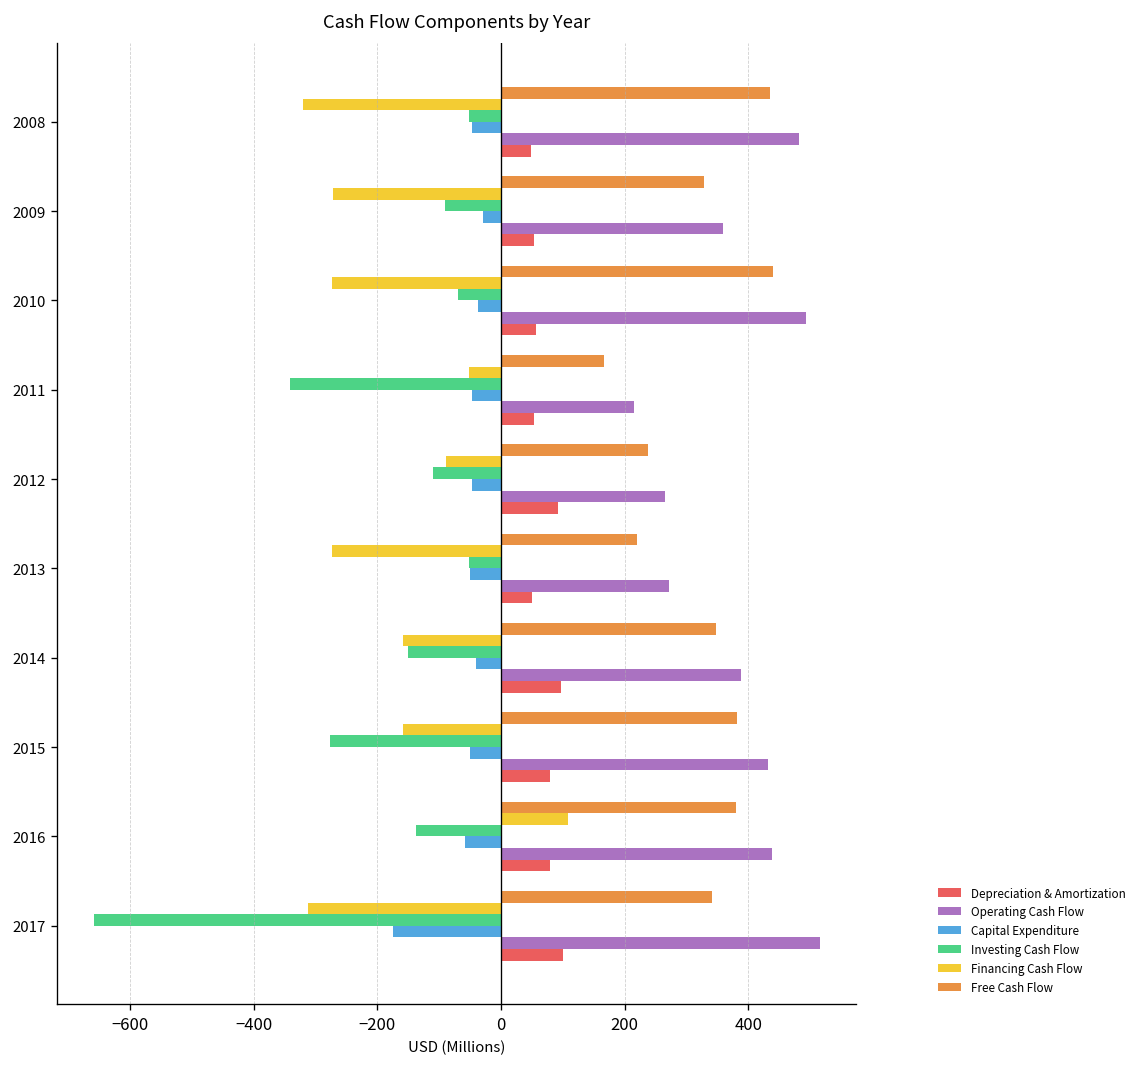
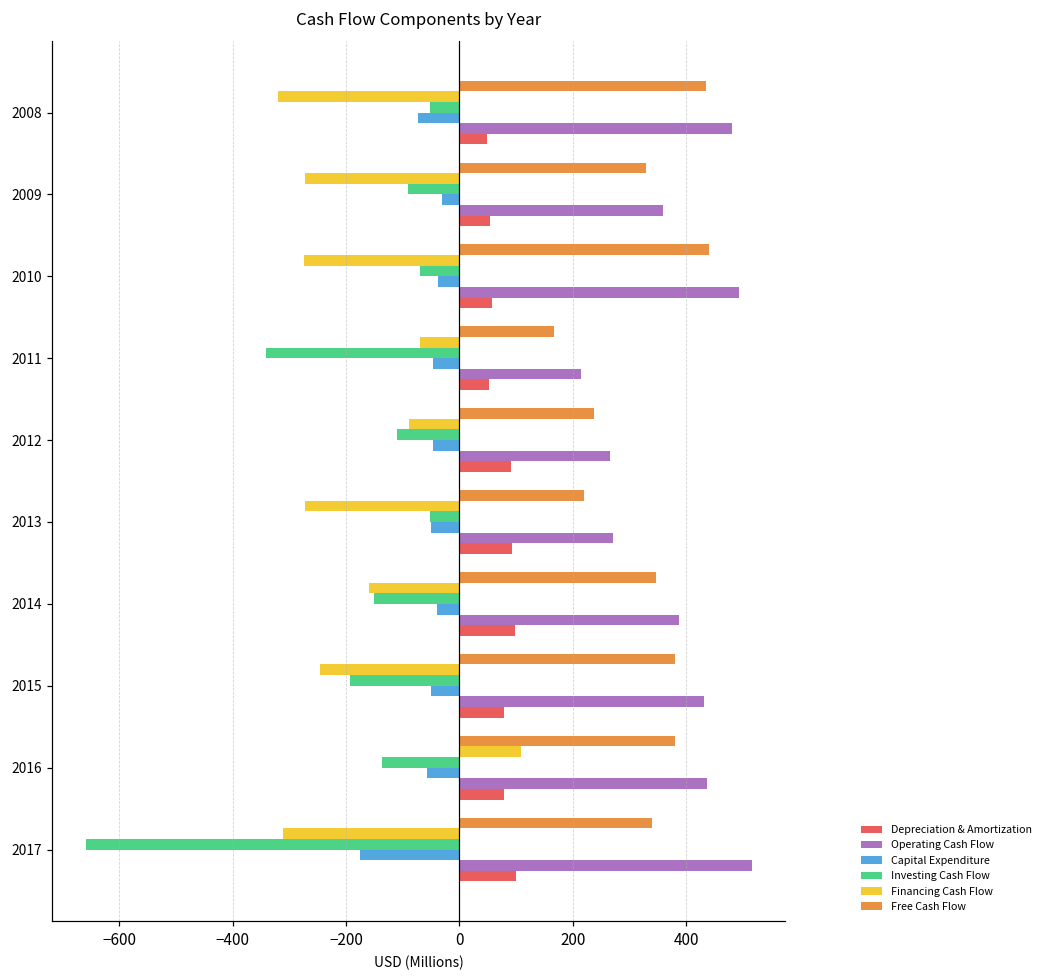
Capital Expenditure, 2008: -50 -> -70
Financing Cash Flow, 2011: -50 -> -70
Depreciation & Amortization, 2013: 50 -> 90
Financing Cash Flow, 2015: -160 -> -250
Investing Cash Flow, 2015: -280 -> -190
